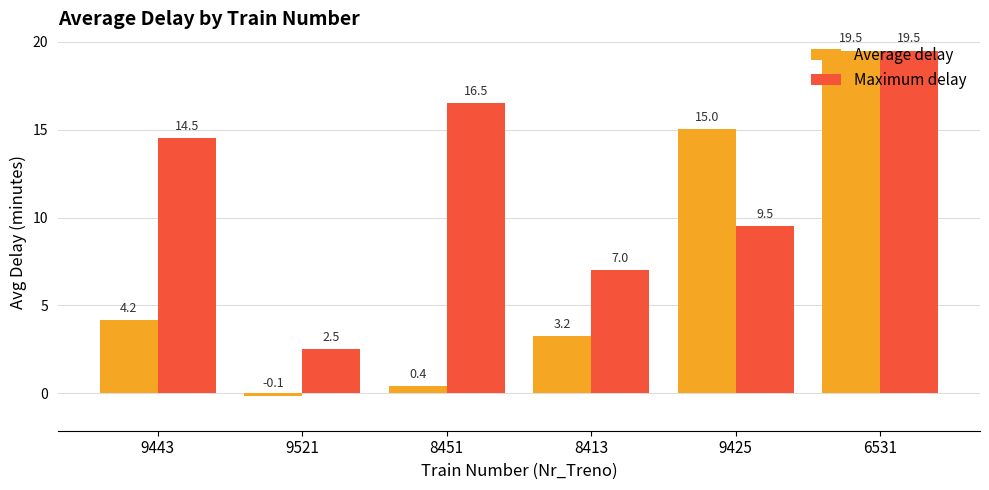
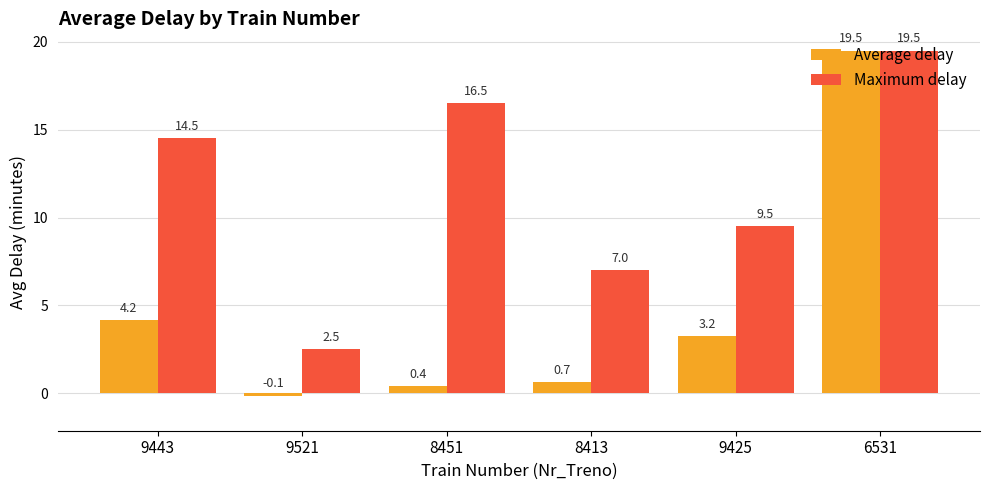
Average delay, 8413: 3.2 -> 0.7
Average delay, 9425: 15.0 -> 3.2
